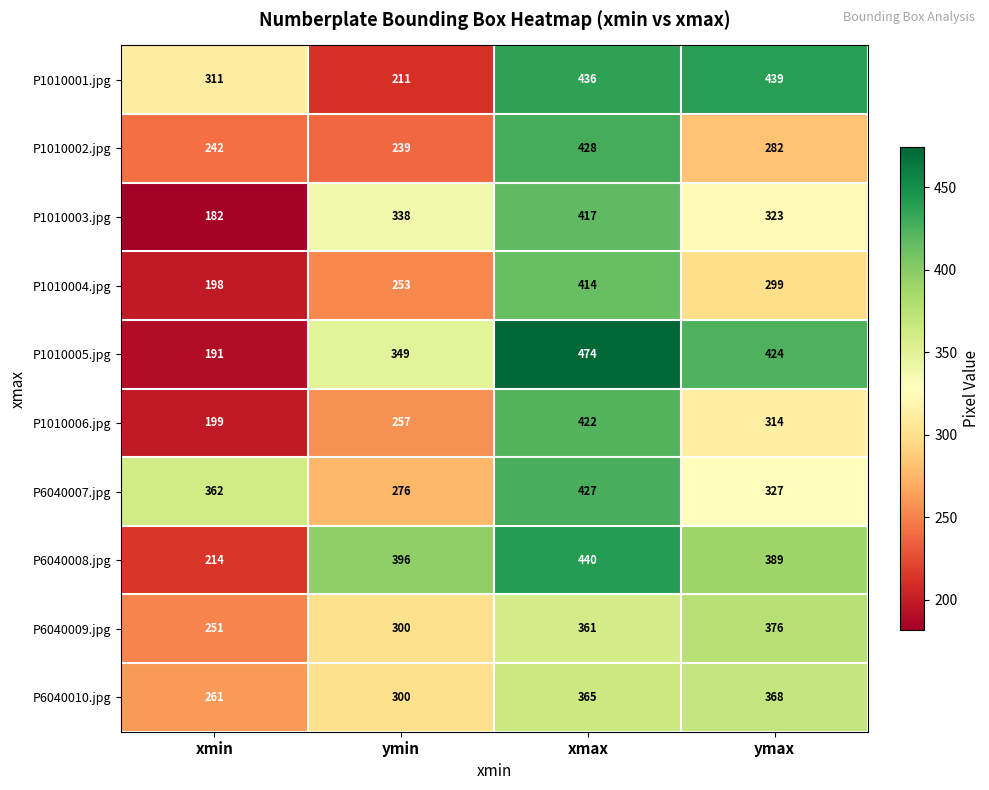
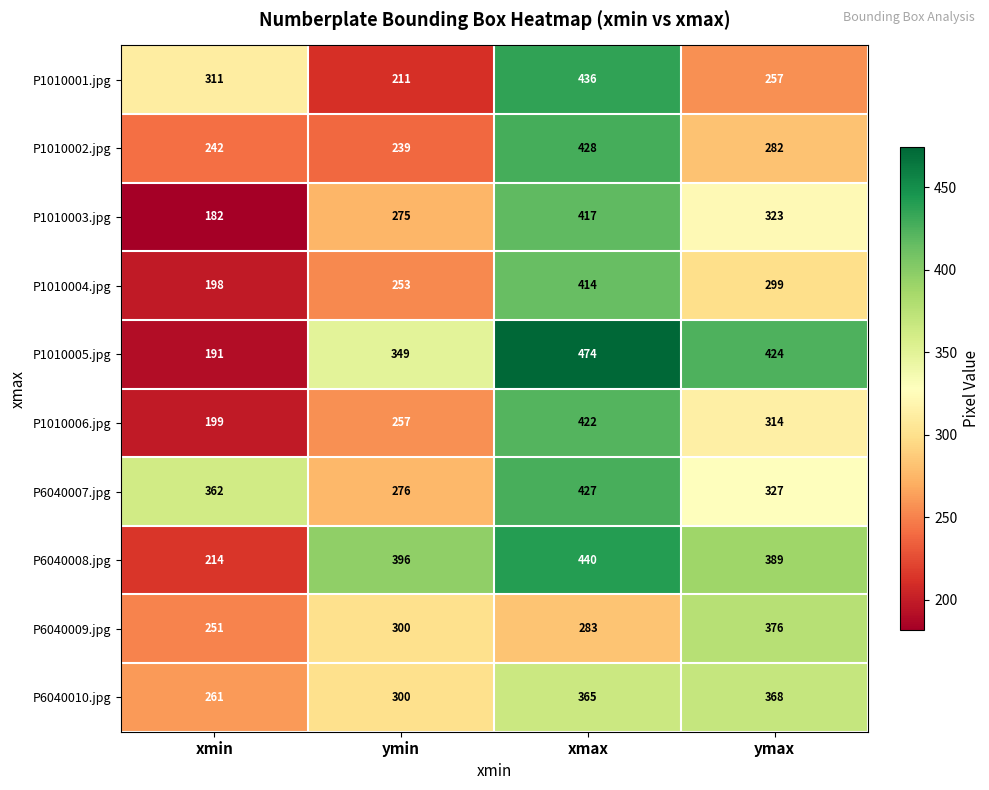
P1010001.jpg, ymax: 439 -> 257
P1010003.jpg, ymin: 338 -> 275
P6040009.jpg, xmax: 361 -> 283
